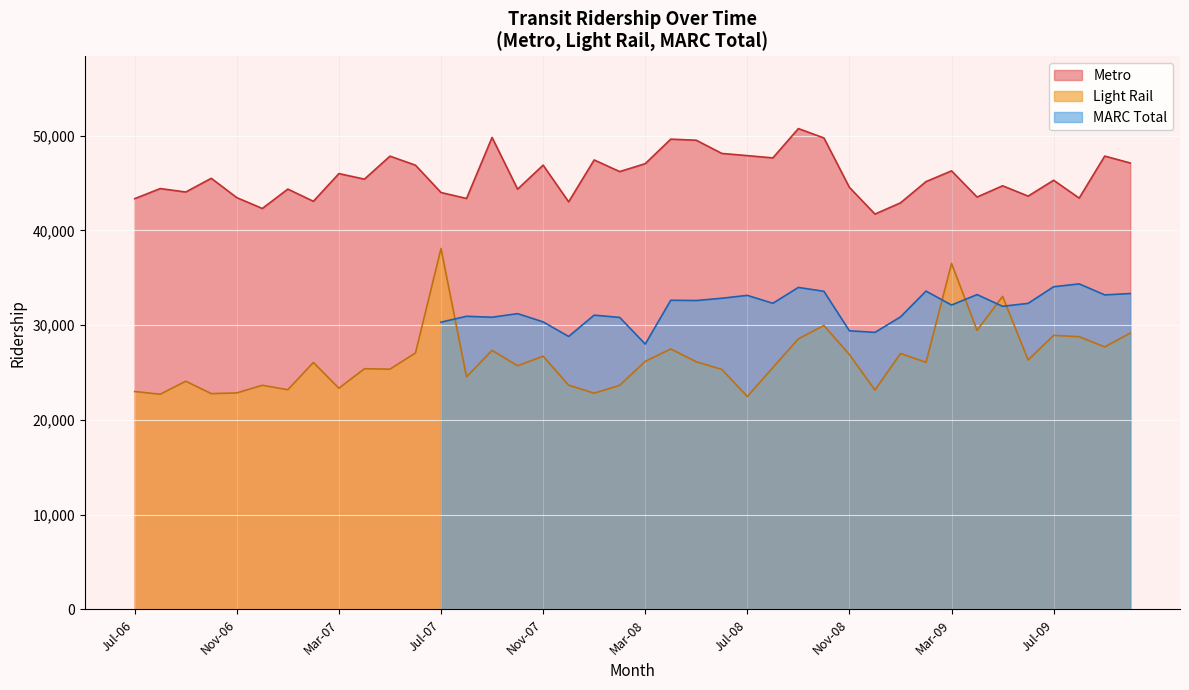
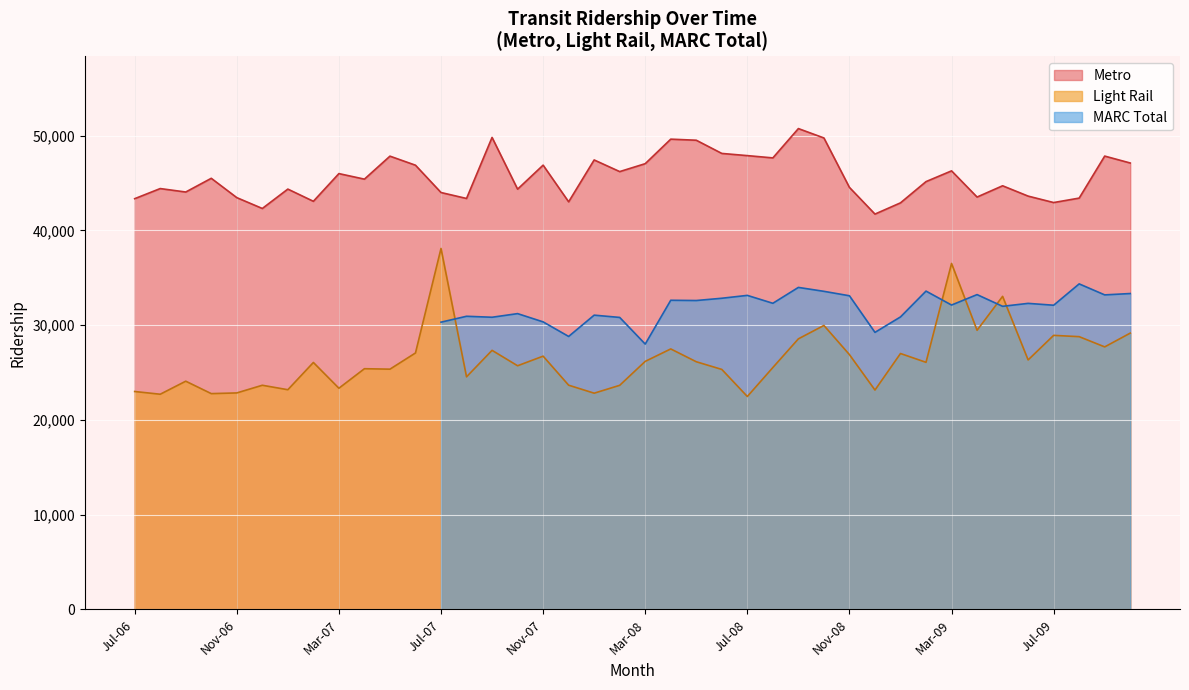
MARC Total, Nov-08: 29,000 -> 33,000
Metro, Jul-09: 45,000 -> 43,000
MARC Total, Jul-09: 34,000 -> 32,000
